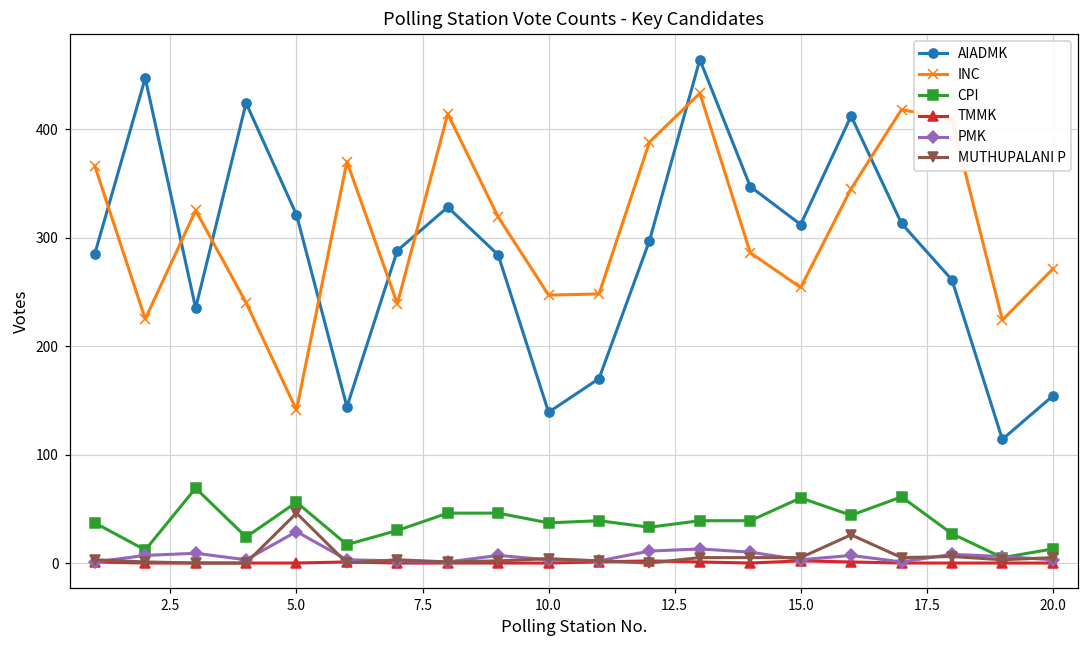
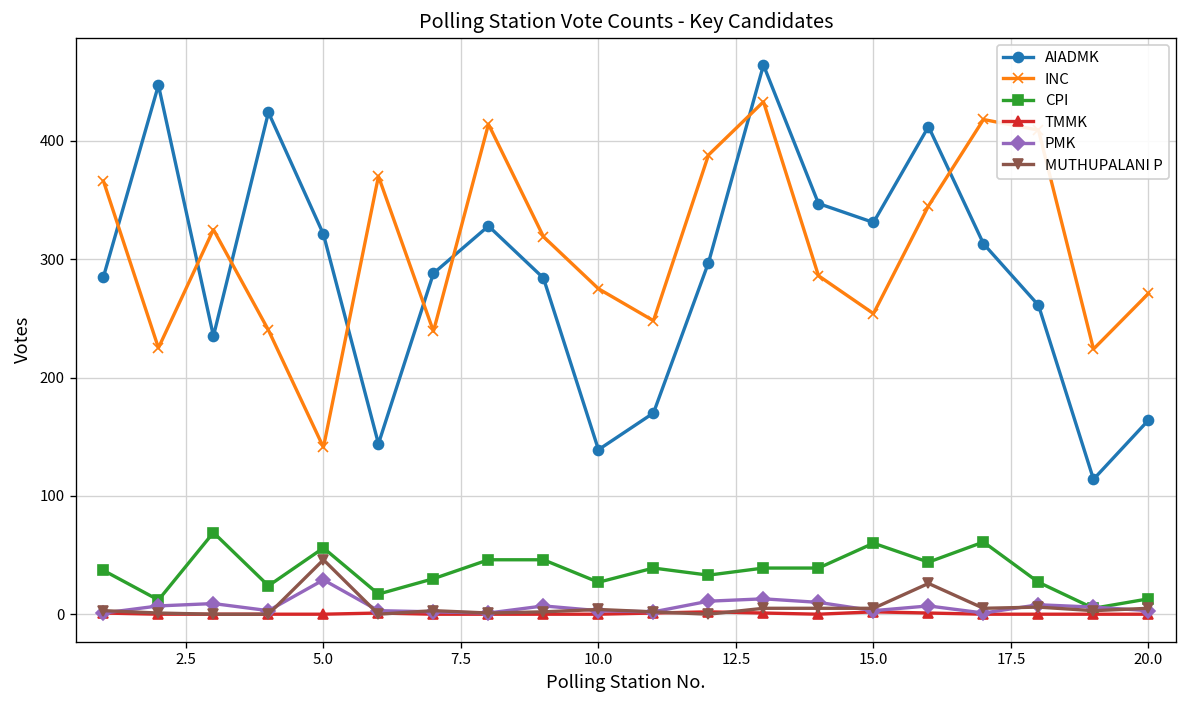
INC, 10.0: 250 -> 280
CPI, 10.0: 40 -> 30
AIADMK, 15.0: 310 -> 330
AIADMK, 20.0: 150 -> 160
